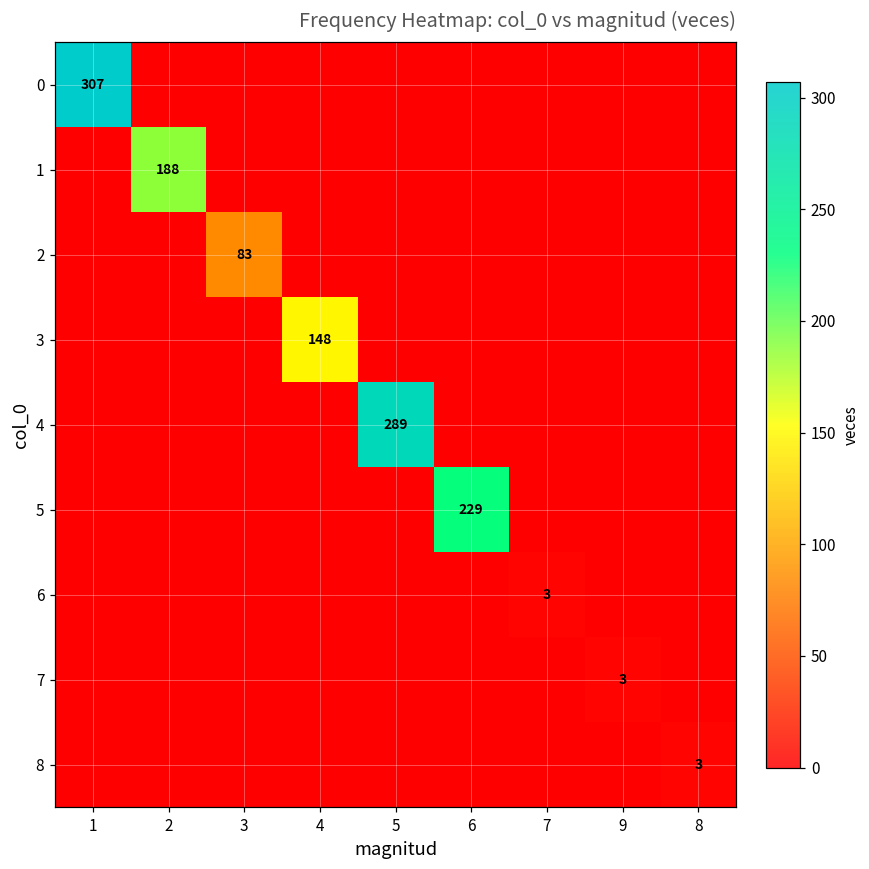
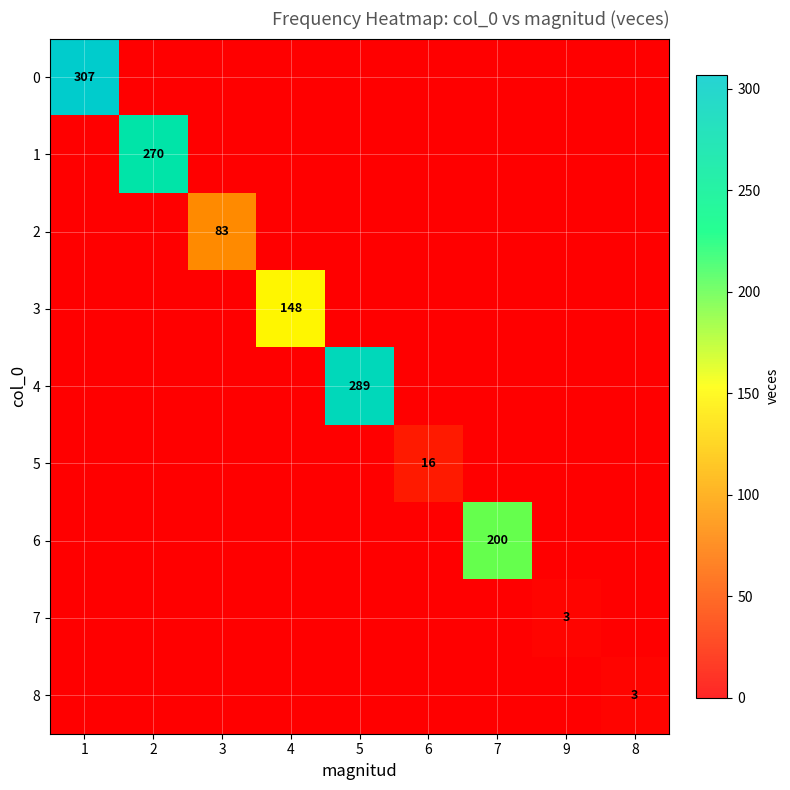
1, 2: 188 -> 270
5, 6: 229 -> 16
6, 7: 3 -> 200
